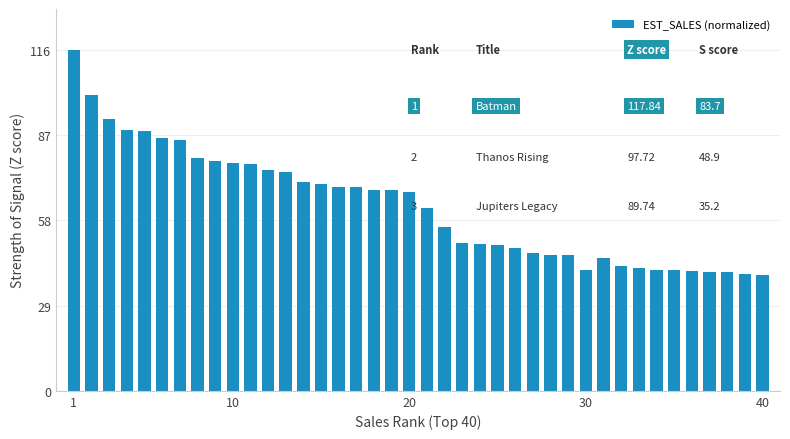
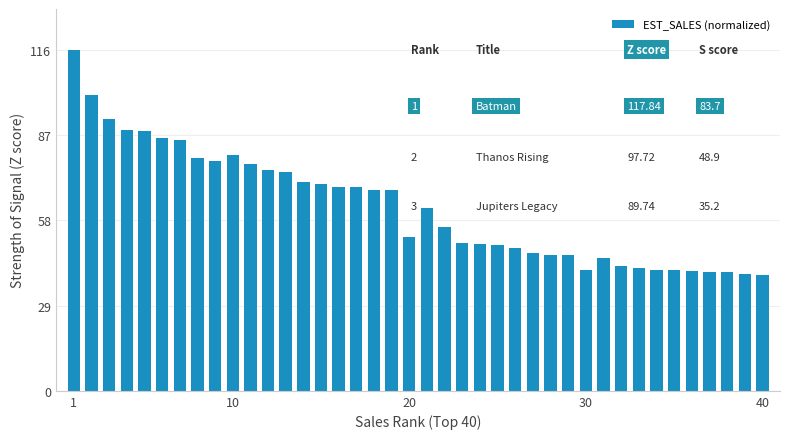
10: 77 -> 80
20: 68 -> 52
